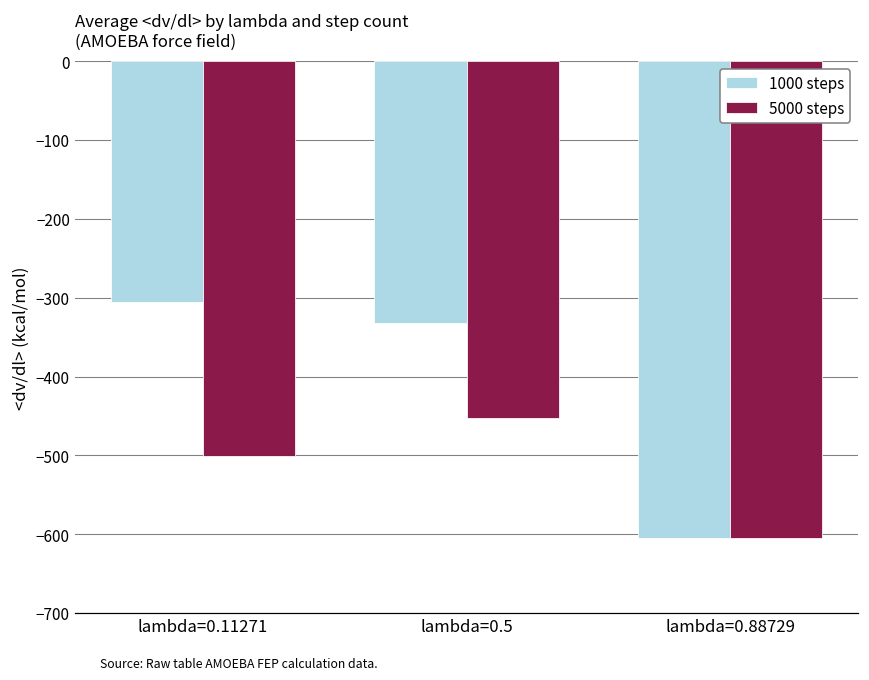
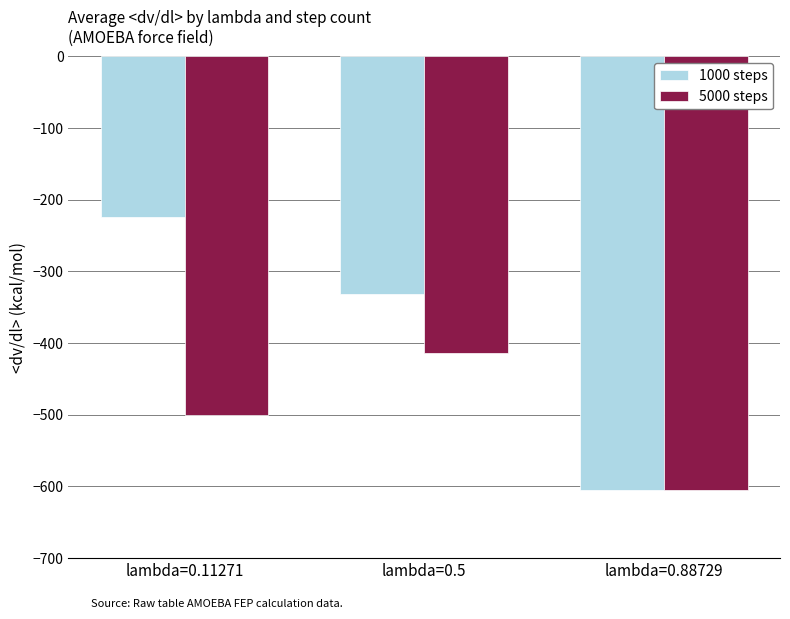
1000 steps, lambda=0.11271: -310 -> -220
5000 steps, lambda=0.5: -450 -> -410
